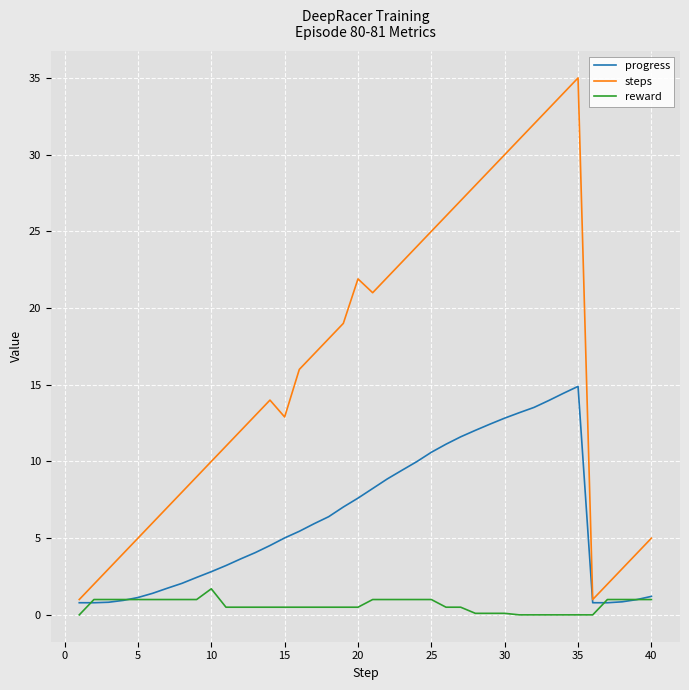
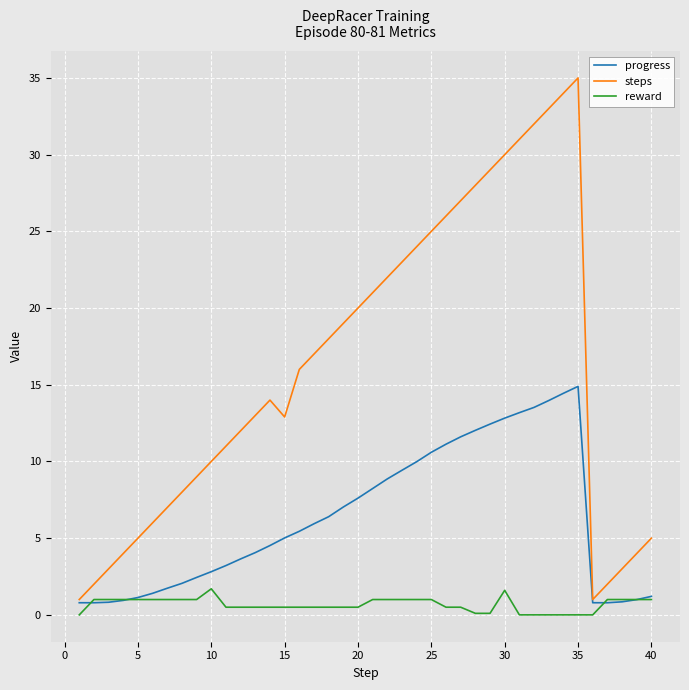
steps, 20: 21.9 -> 20.0
reward, 30: 0.1 -> 1.6
